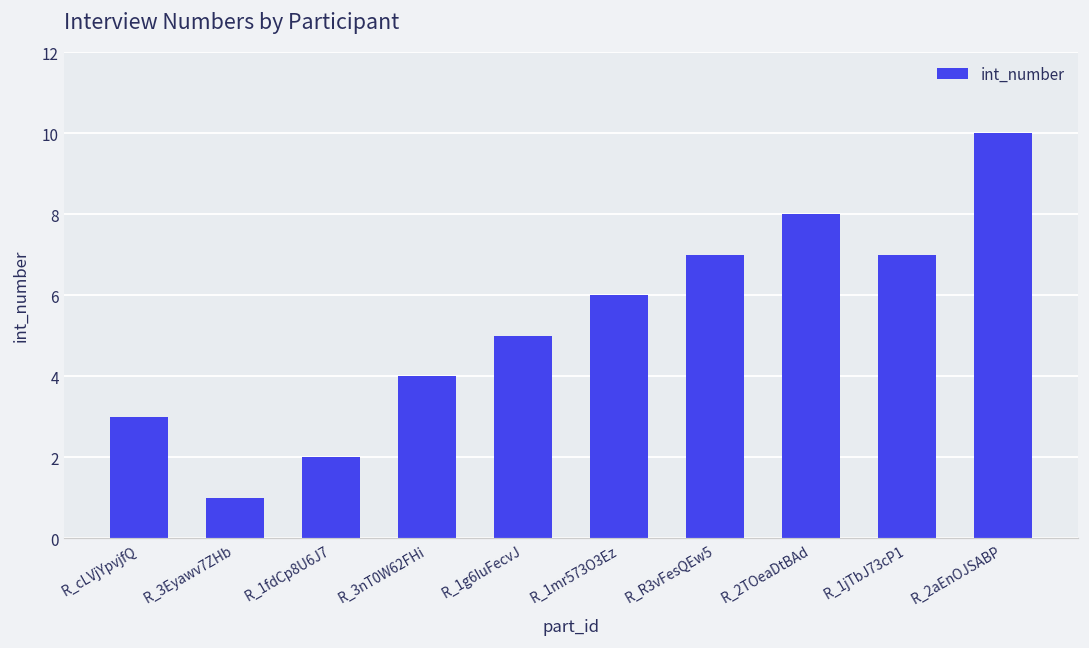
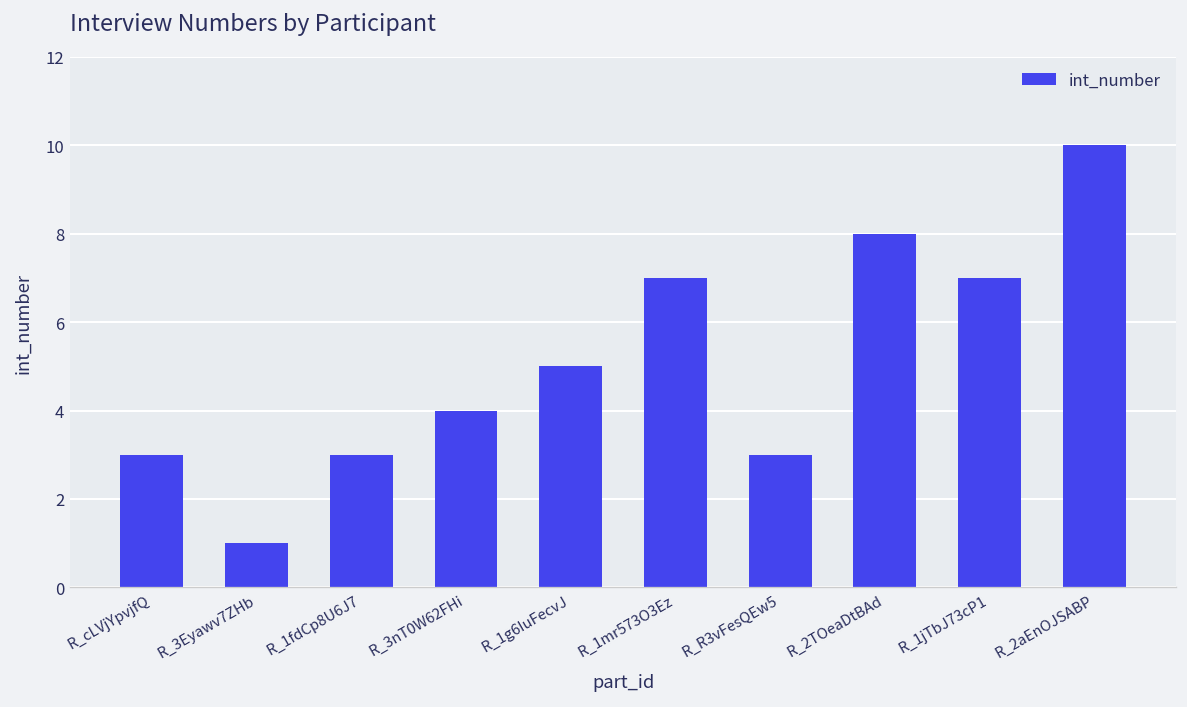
R_1fdCp8U6J7: 2 -> 3
R_1mr573O3Ez: 6 -> 7
R_R3vFesQEw5: 7 -> 3
